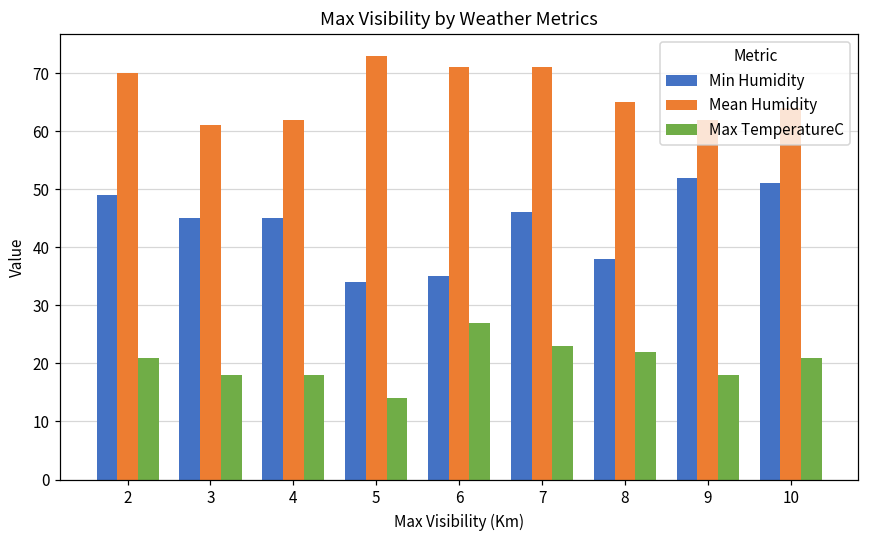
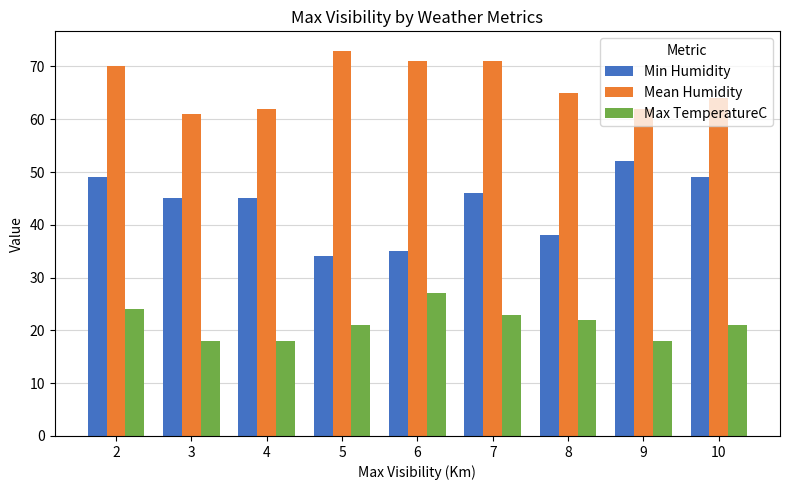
Max TemperatureC, 2: 21 -> 24
Max TemperatureC, 5: 14 -> 21
Min Humidity, 10: 51 -> 49
